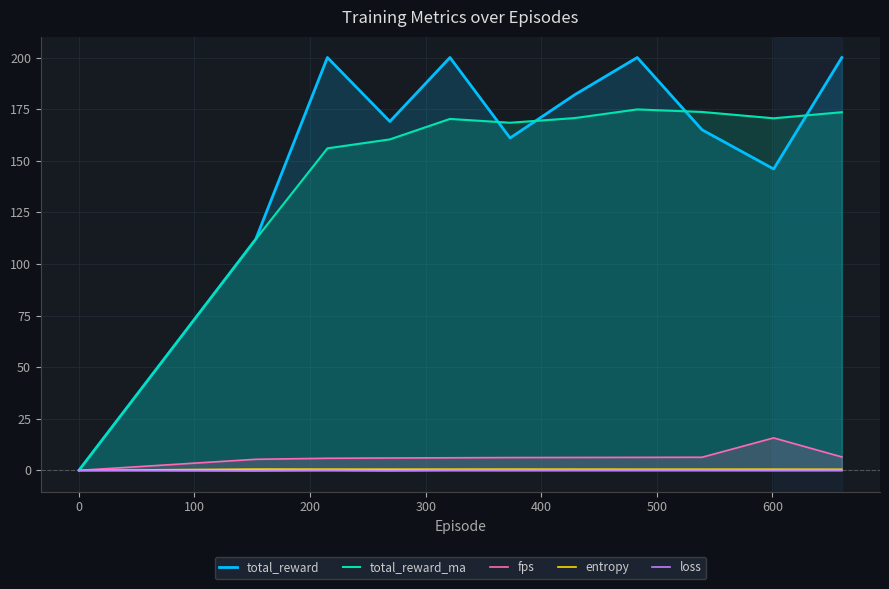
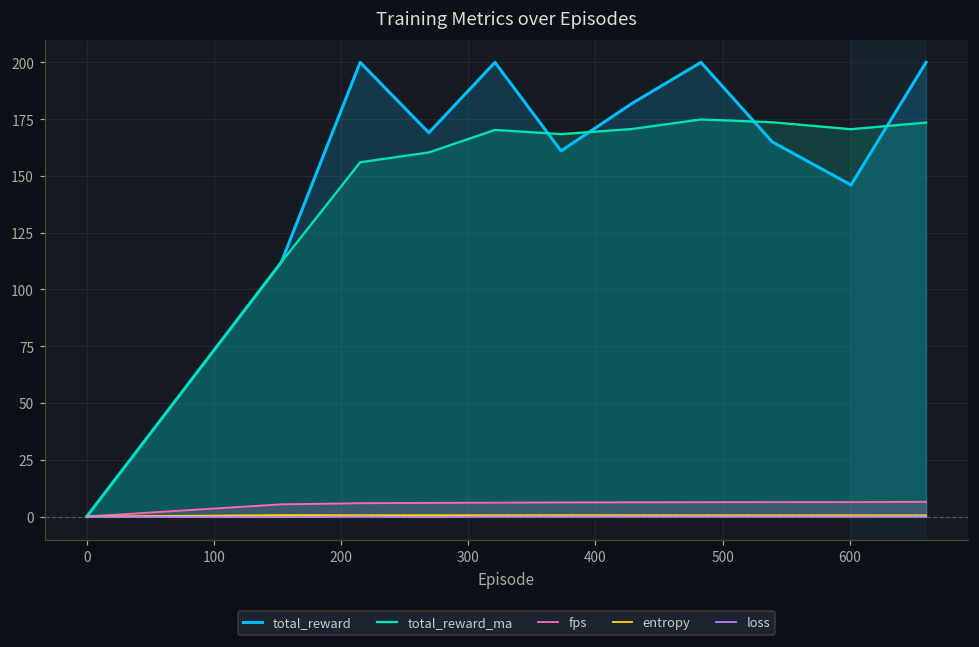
fps, 600: 16 -> 6
